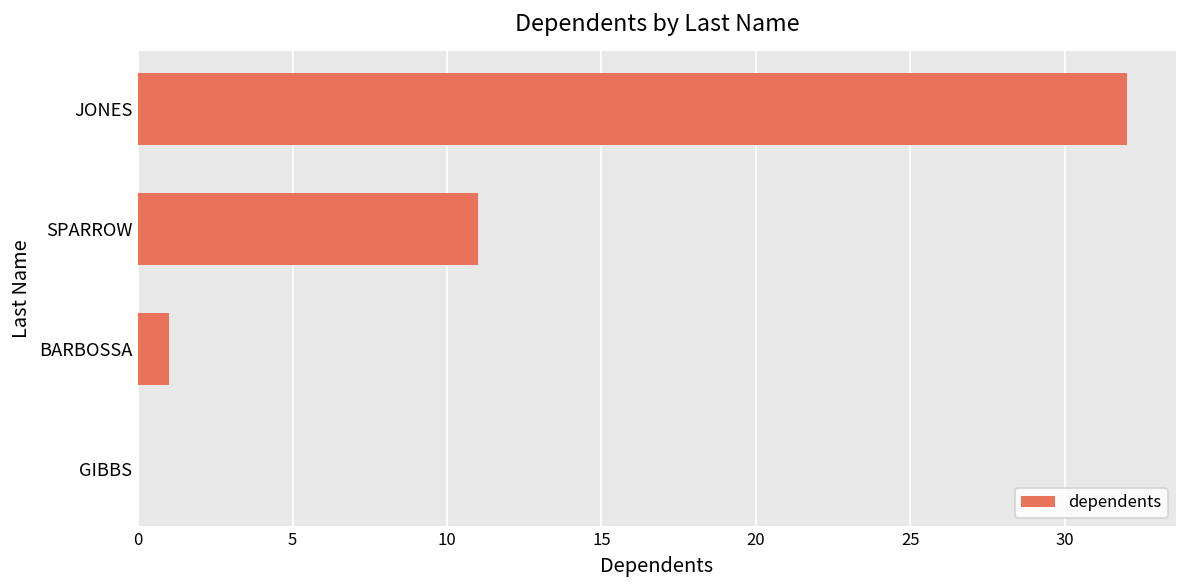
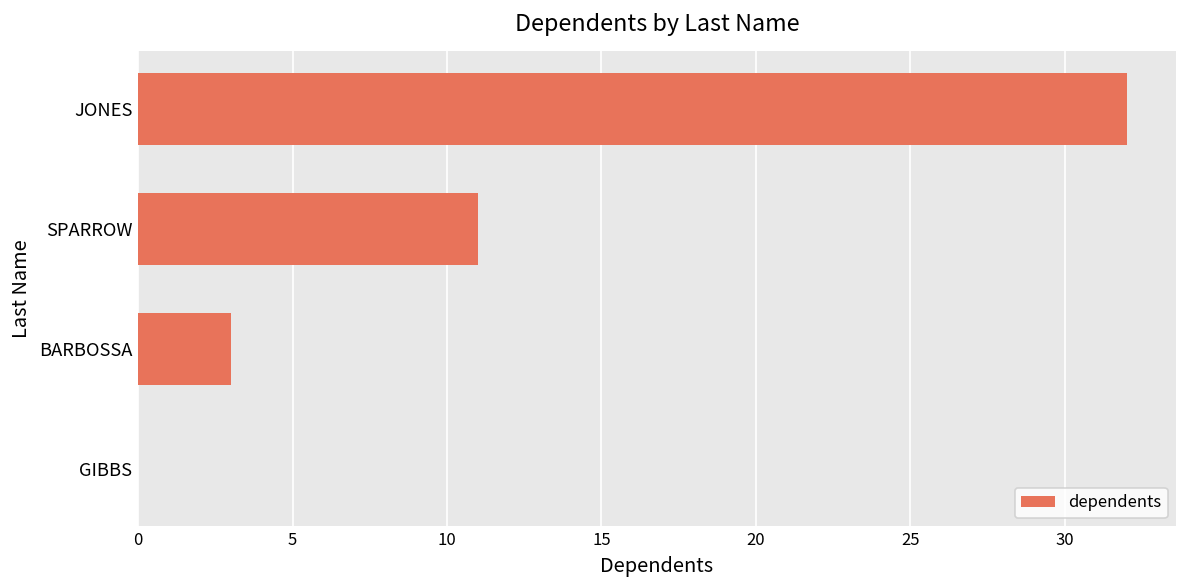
BARBOSSA: 1 -> 3
